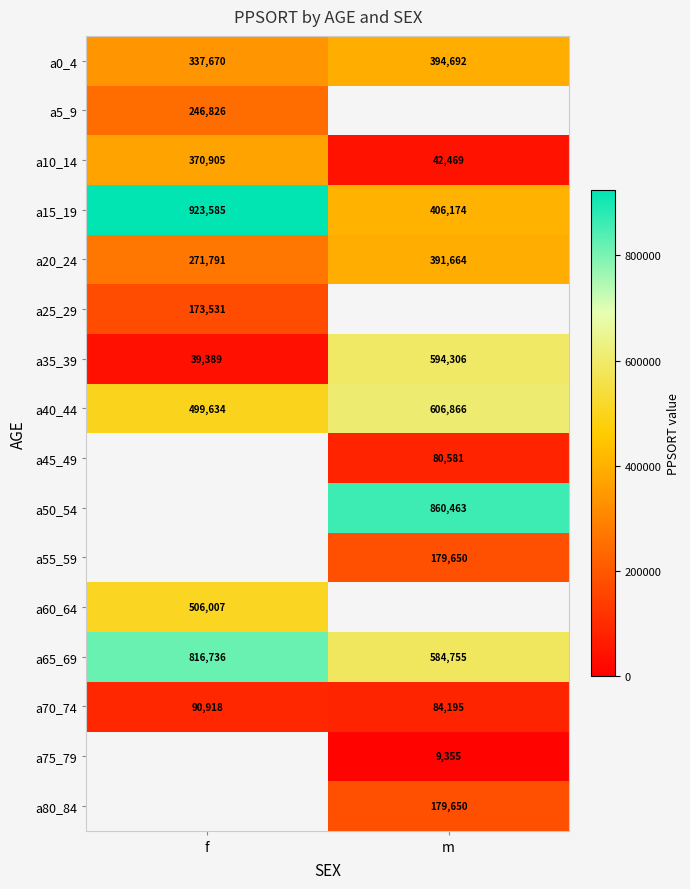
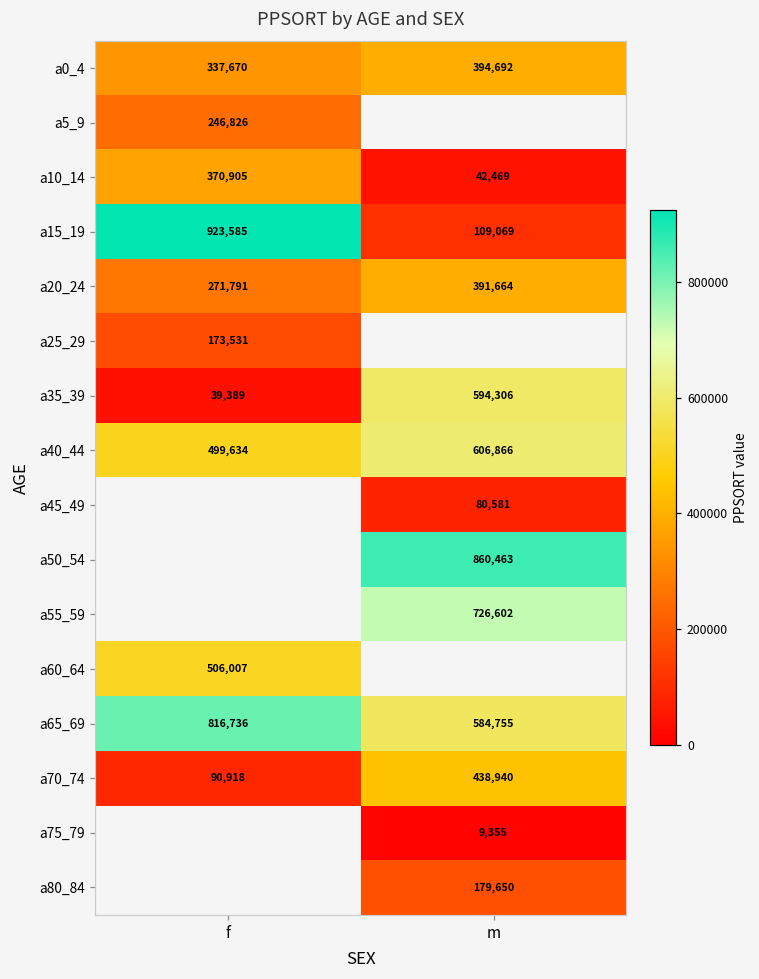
a15_19, m: 406,174 -> 109,069
a55_59, m: 179,650 -> 726,602
a70_74, m: 84,195 -> 438,940
